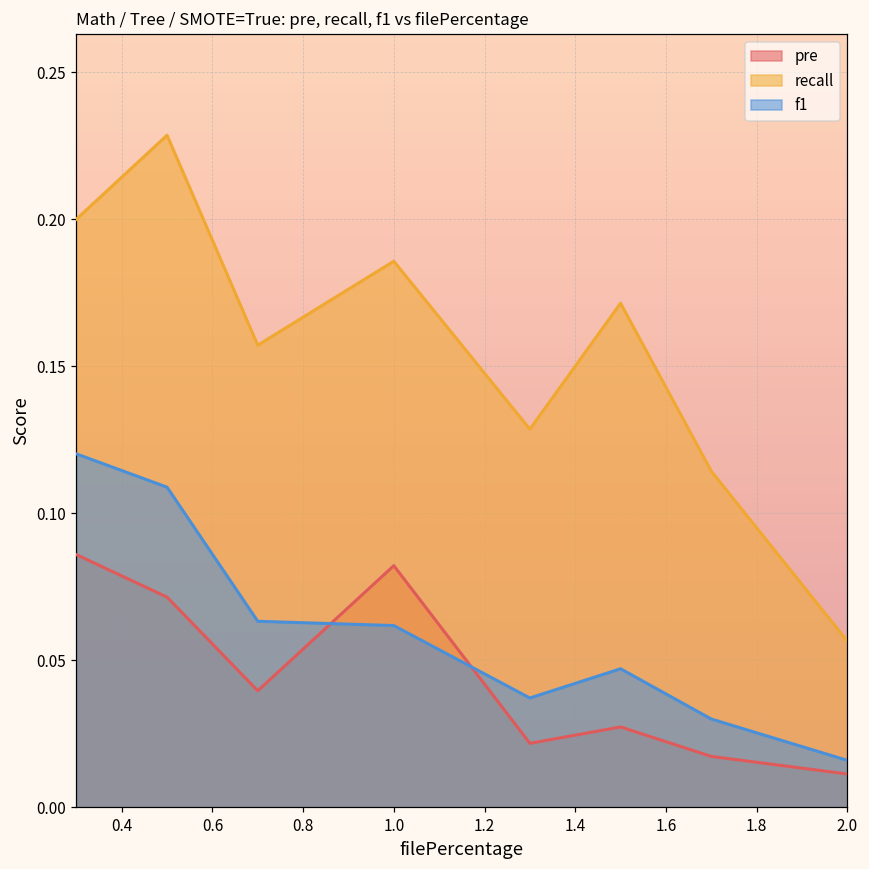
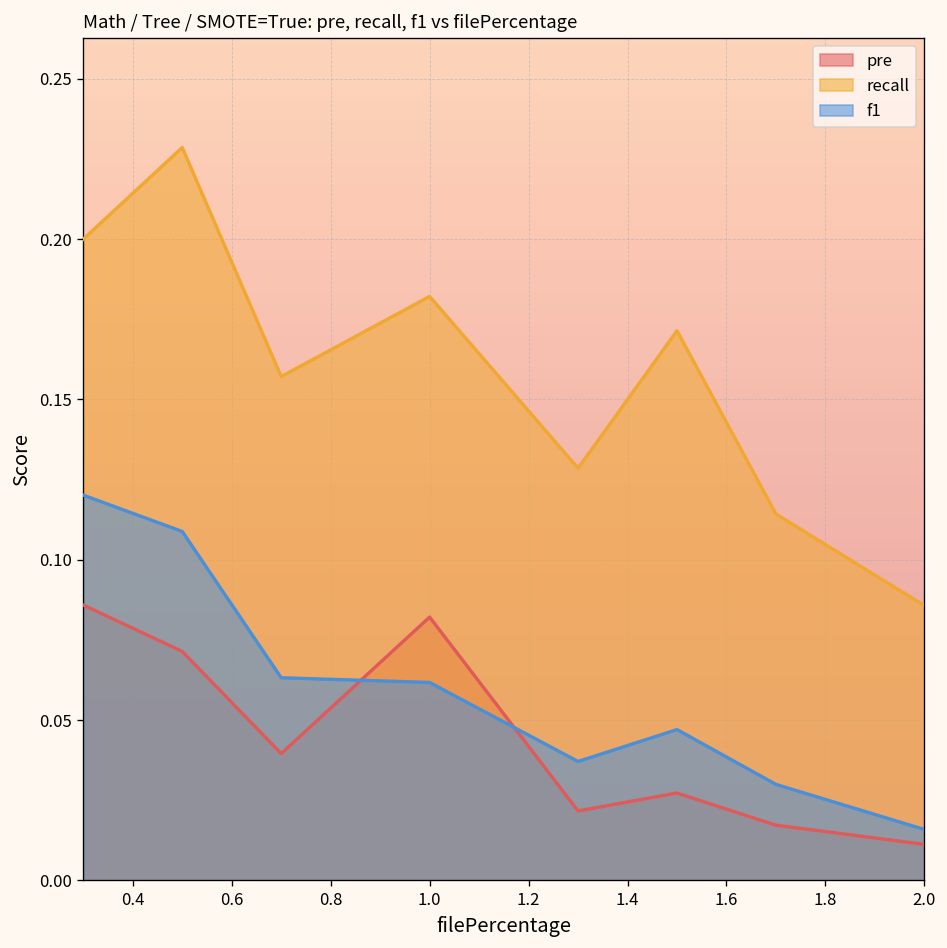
recall, 1.0: 0.186 -> 0.182
recall, 2.0: 0.056 -> 0.086
